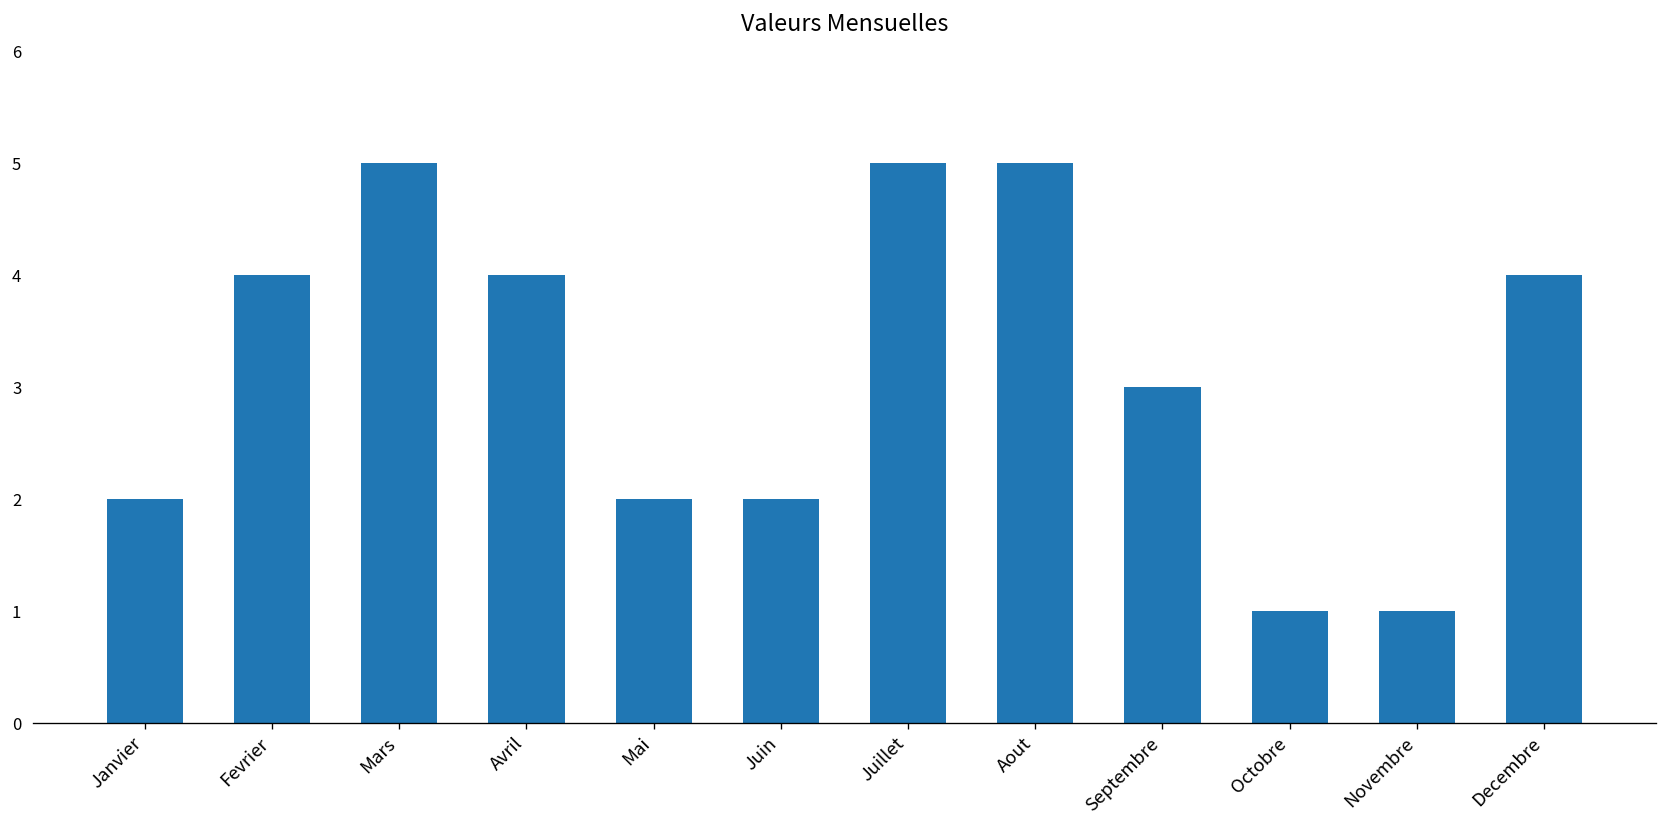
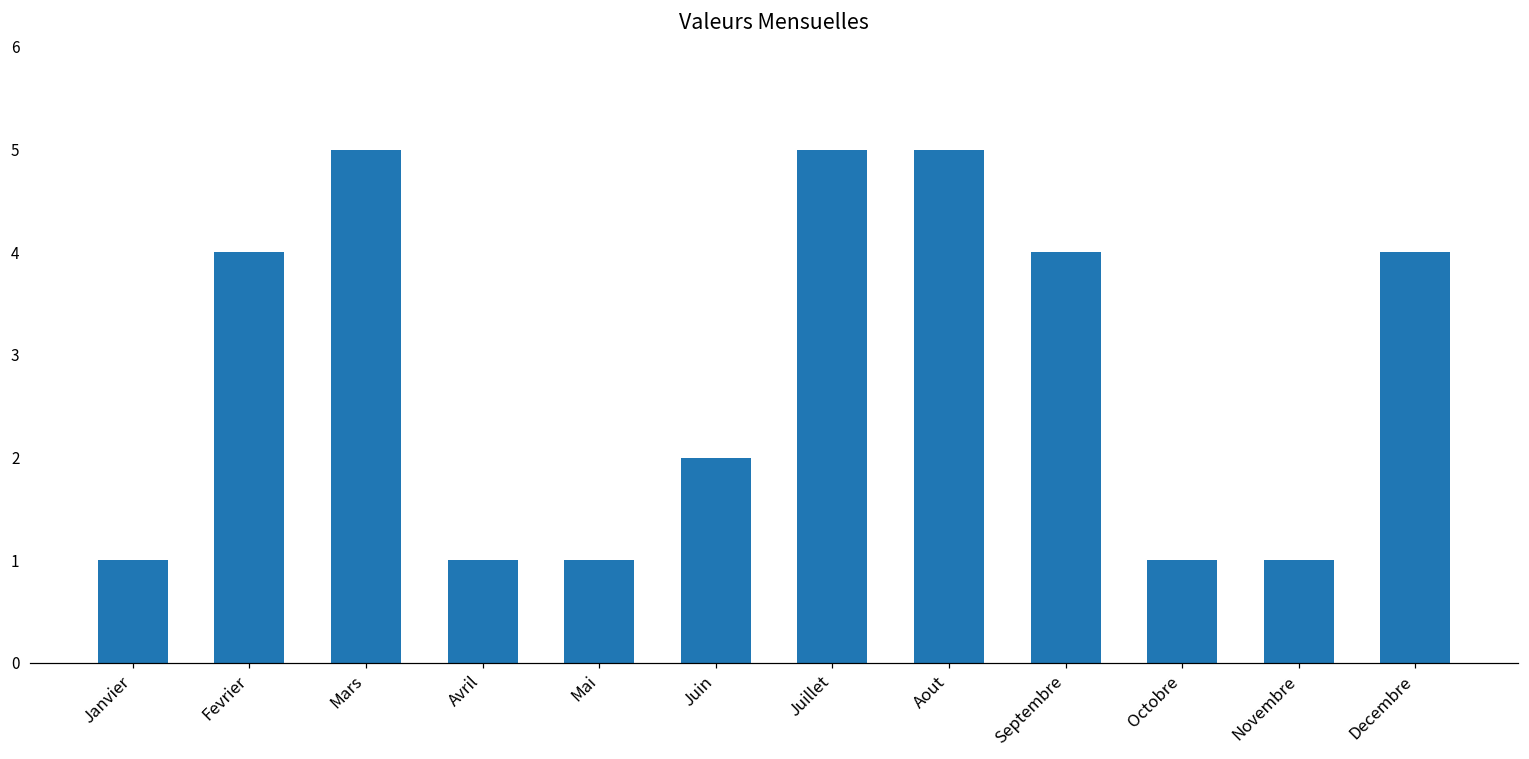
Janvier: 2 -> 1
Avril: 4 -> 1
Mai: 2 -> 1
Septembre: 3 -> 4
